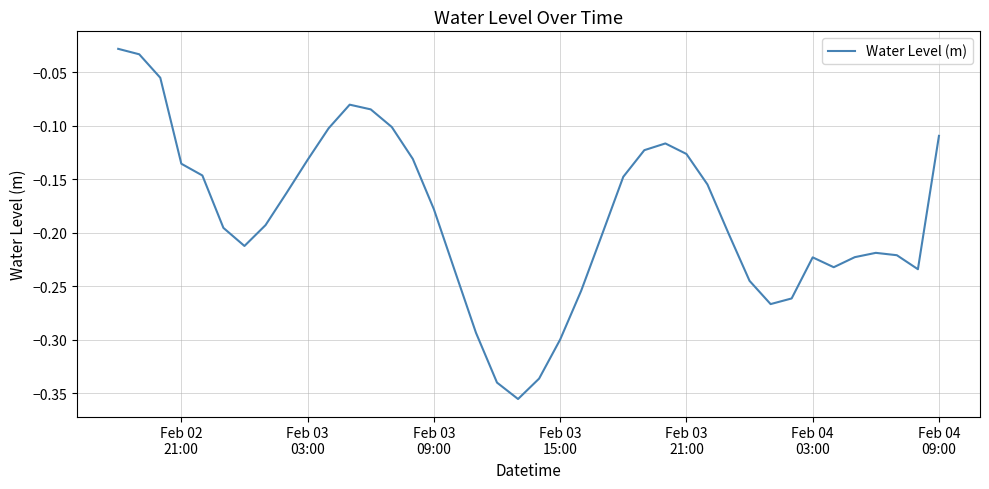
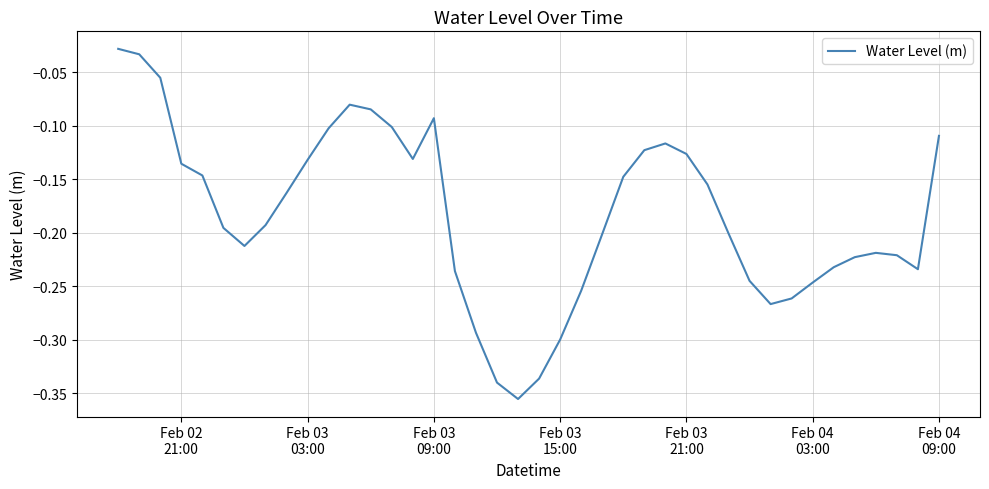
Feb 03 09:00: -0.178 -> -0.093
Feb 04 03:00: -0.223 -> -0.247
